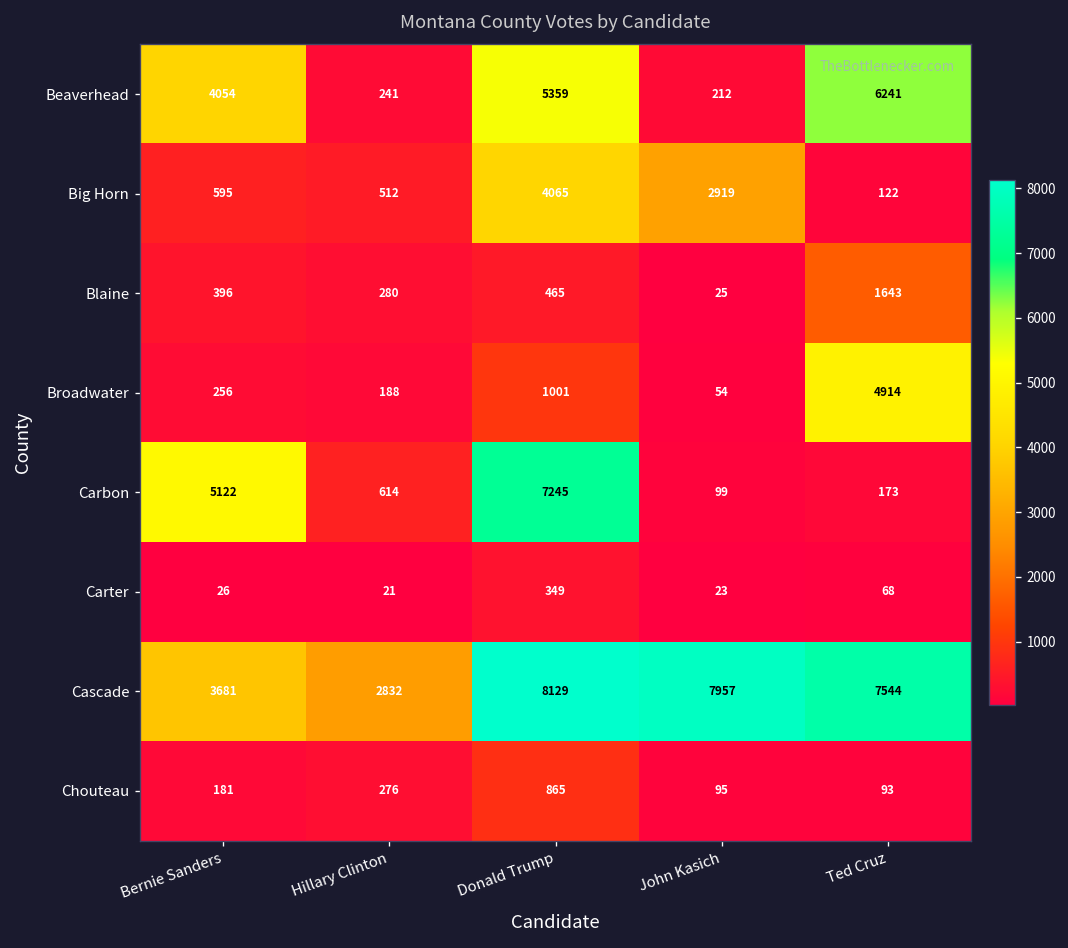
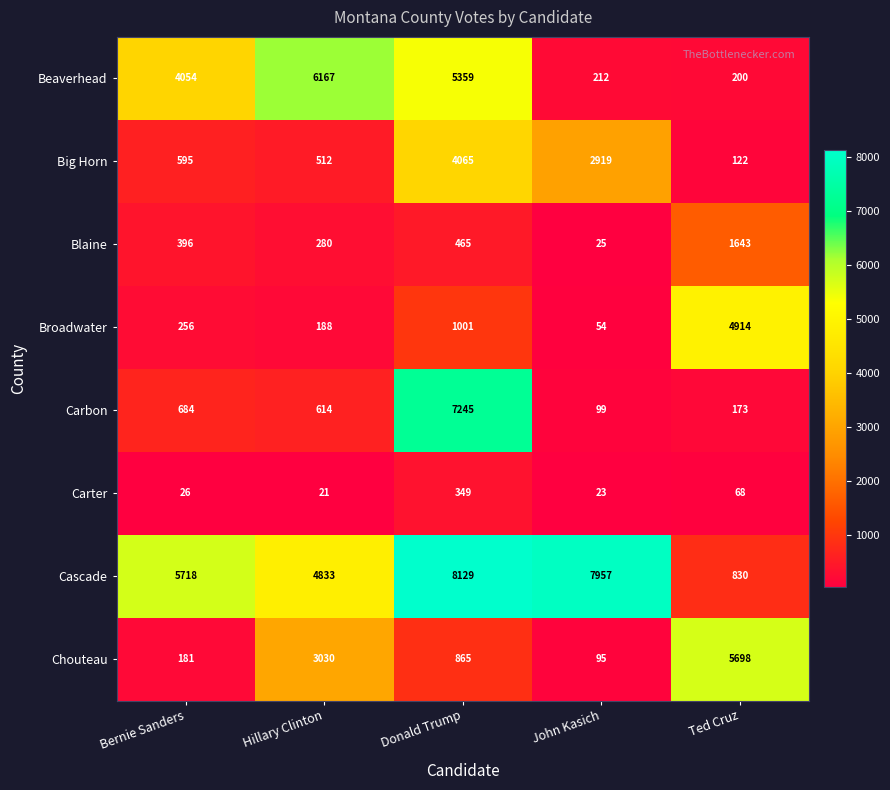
Beaverhead, Hillary Clinton: 241 -> 6167
Beaverhead, Ted Cruz: 6241 -> 200
Carbon, Bernie Sanders: 5122 -> 684
Cascade, Bernie Sanders: 3681 -> 5718
Cascade, Hillary Clinton: 2832 -> 4833
Cascade, Ted Cruz: 7544 -> 830
Chouteau, Hillary Clinton: 276 -> 3030
Chouteau, Ted Cruz: 93 -> 5698
